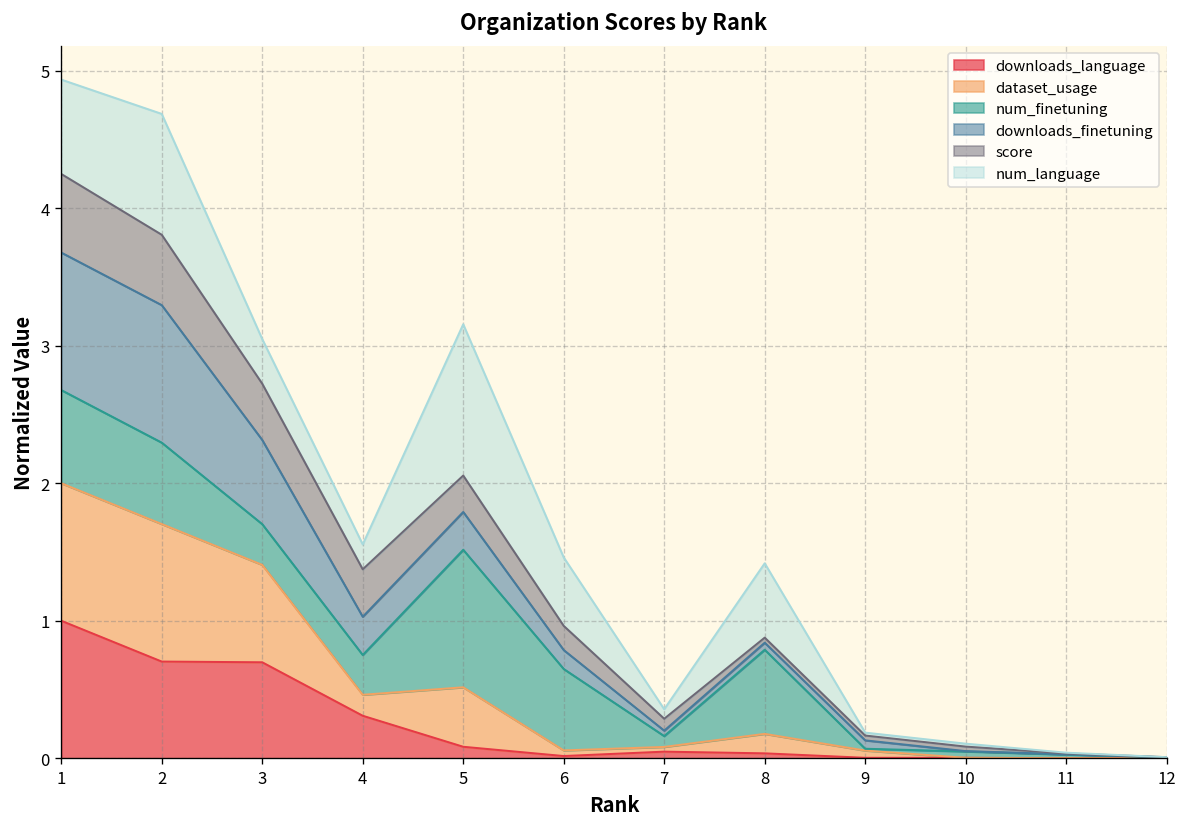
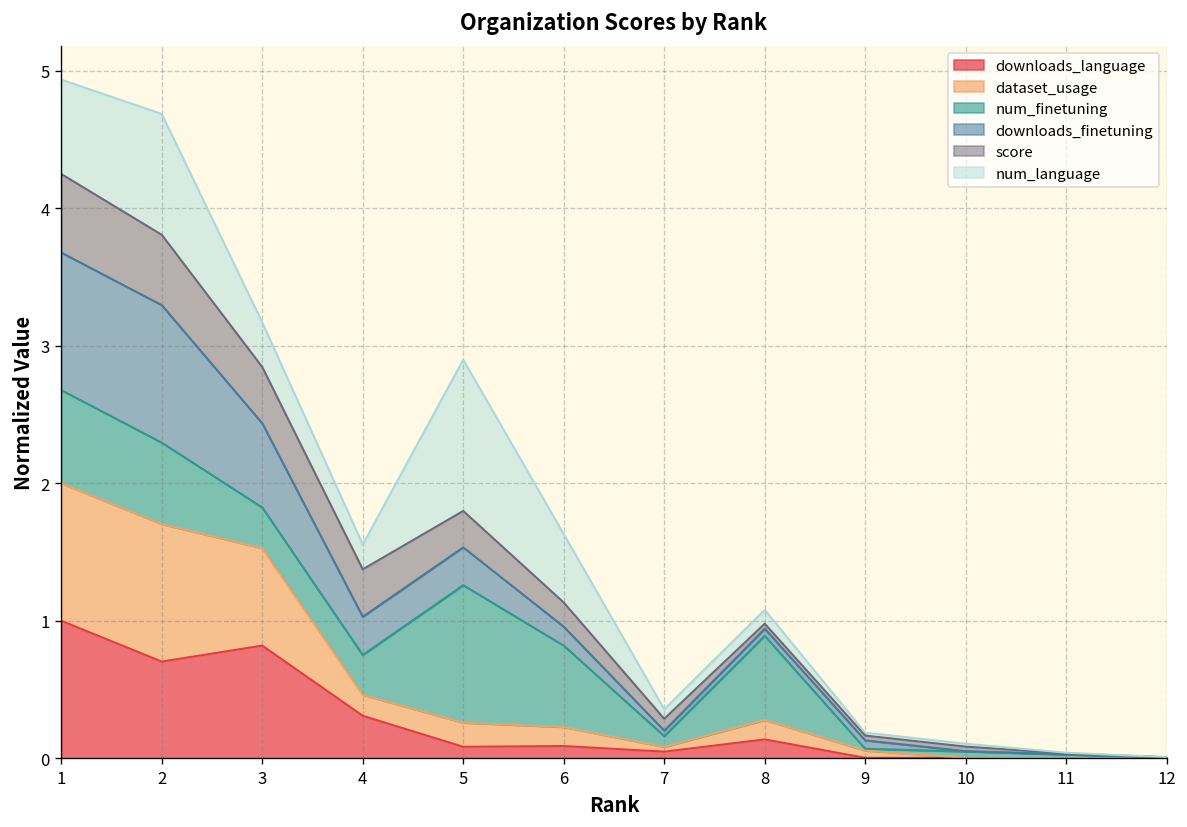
downloads_language, 3: 0.70 -> 0.82
dataset_usage, 5: 0.43 -> 0.18
downloads_language, 6: 0.02 -> 0.09
dataset_usage, 6: 0.04 -> 0.14
downloads_language, 8: 0.04 -> 0.14
num_language, 8: 0.54 -> 0.10
